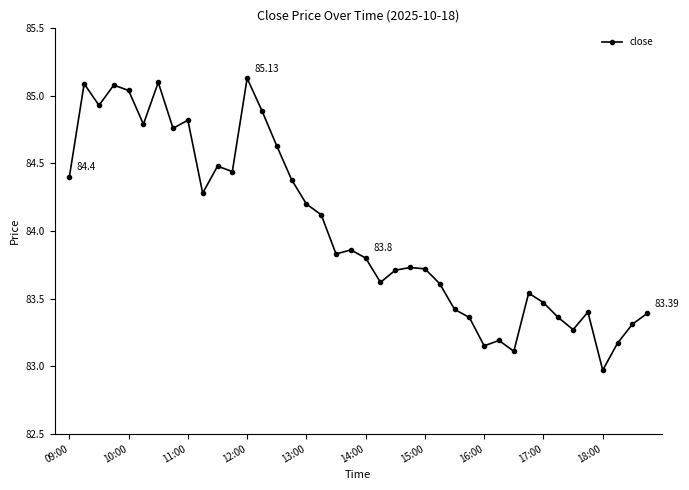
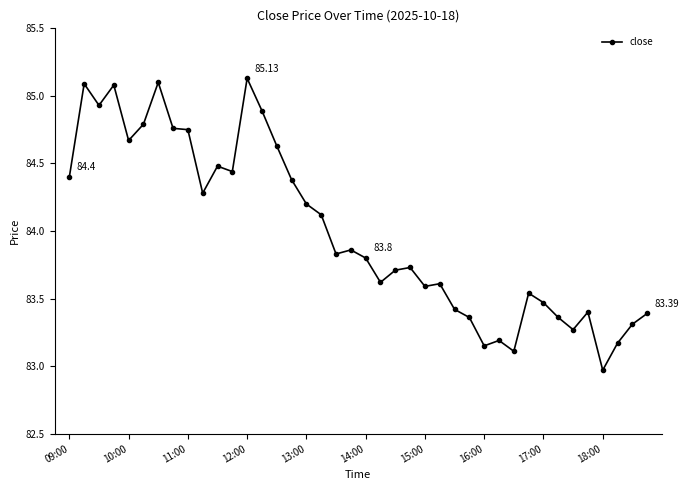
10:00: 85.04 -> 84.67
11:00: 84.82 -> 84.75
15:00: 83.72 -> 83.59
